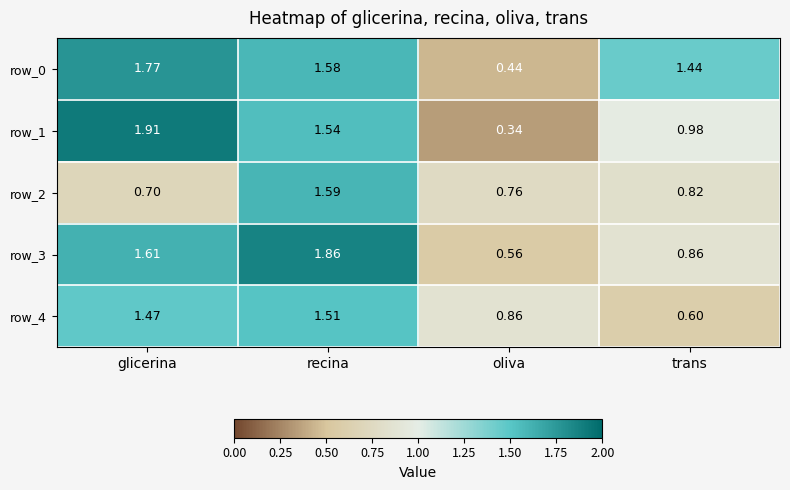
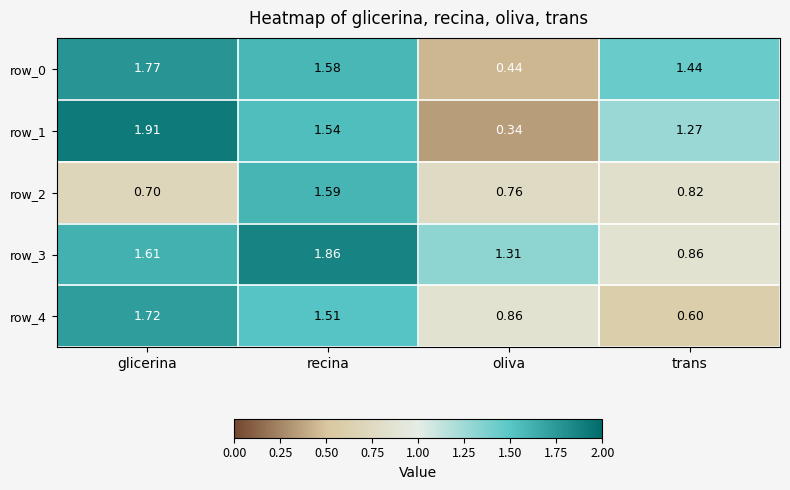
row_1, trans: 0.98 -> 1.27
row_3, oliva: 0.56 -> 1.31
row_4, glicerina: 1.47 -> 1.72
